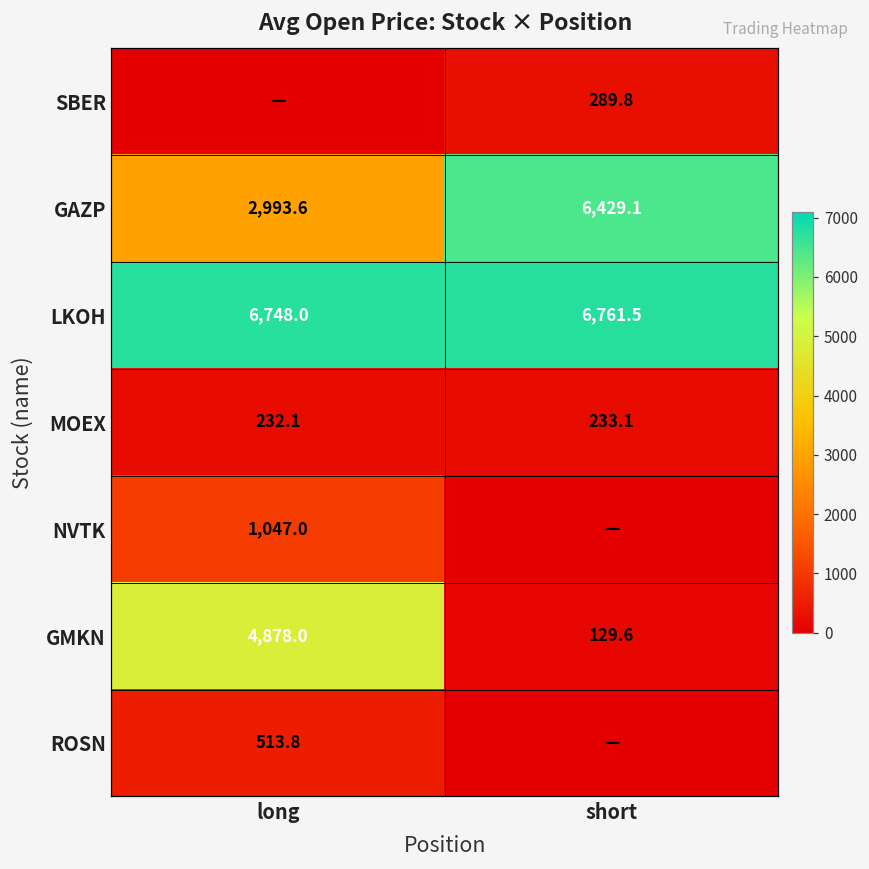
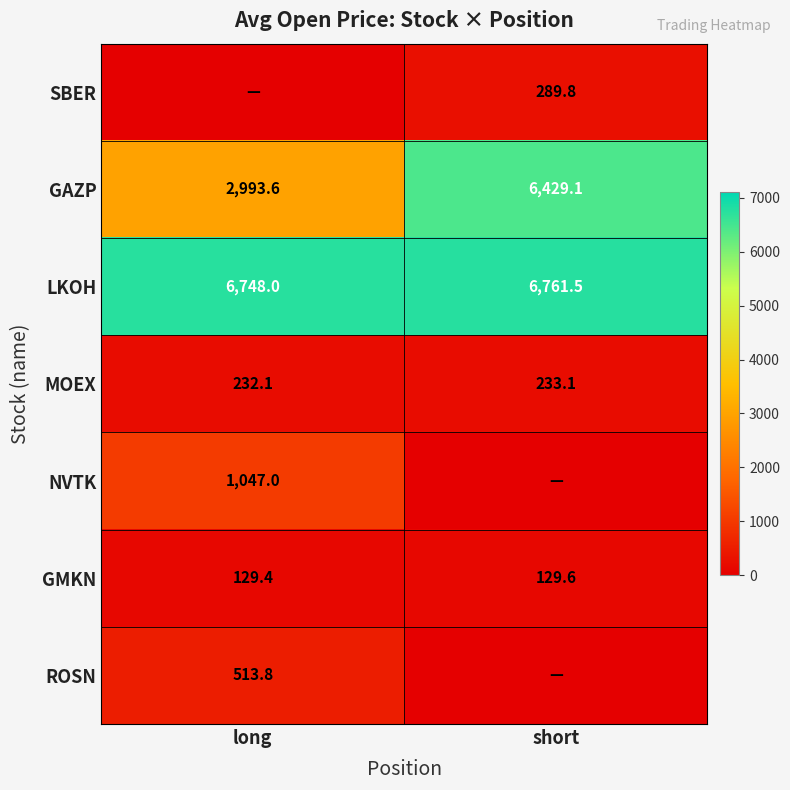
GMKN, long: 4,878.0 -> 129.4
